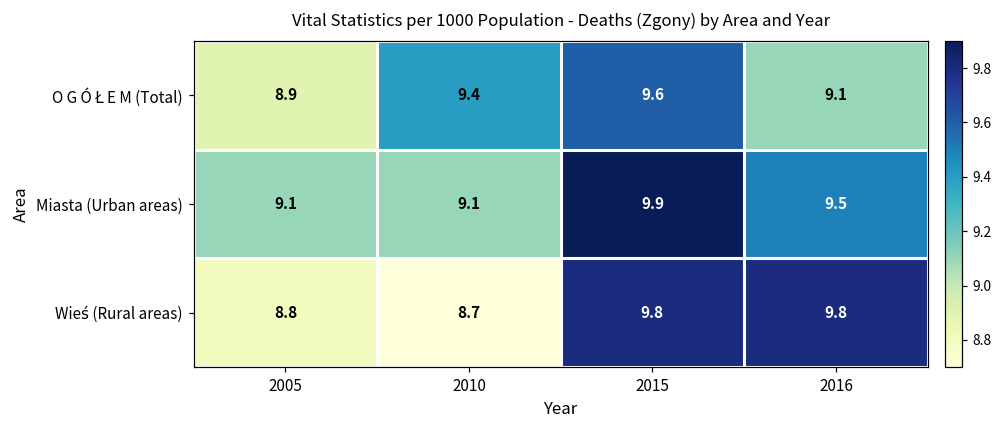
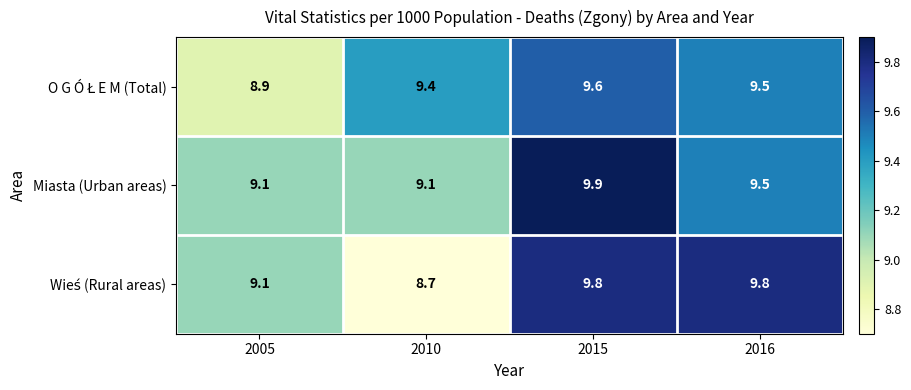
O G Ó Ł E M (Total), 2016: 9.1 -> 9.5
Wieś (Rural areas), 2005: 8.8 -> 9.1
